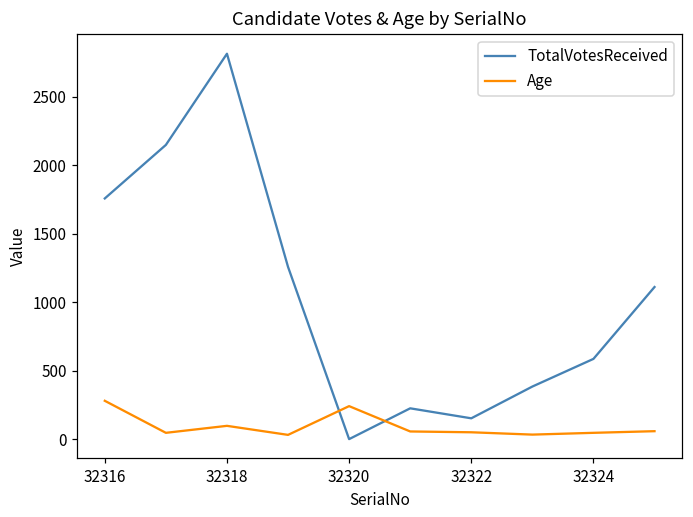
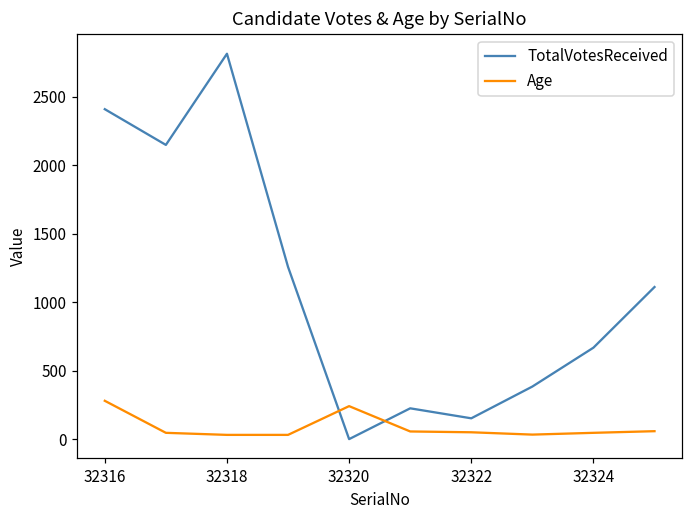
TotalVotesReceived, 32316: 1760 -> 2410
Age, 32318: 100 -> 30
TotalVotesReceived, 32324: 590 -> 670
